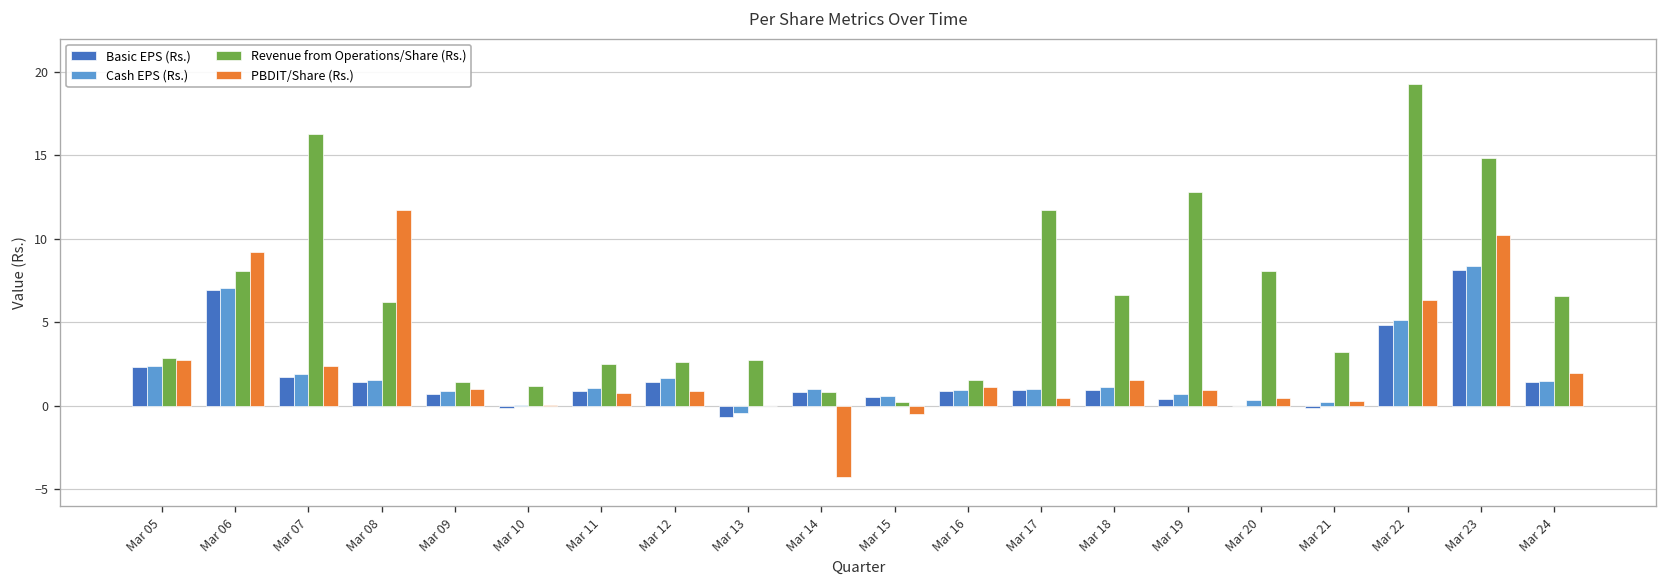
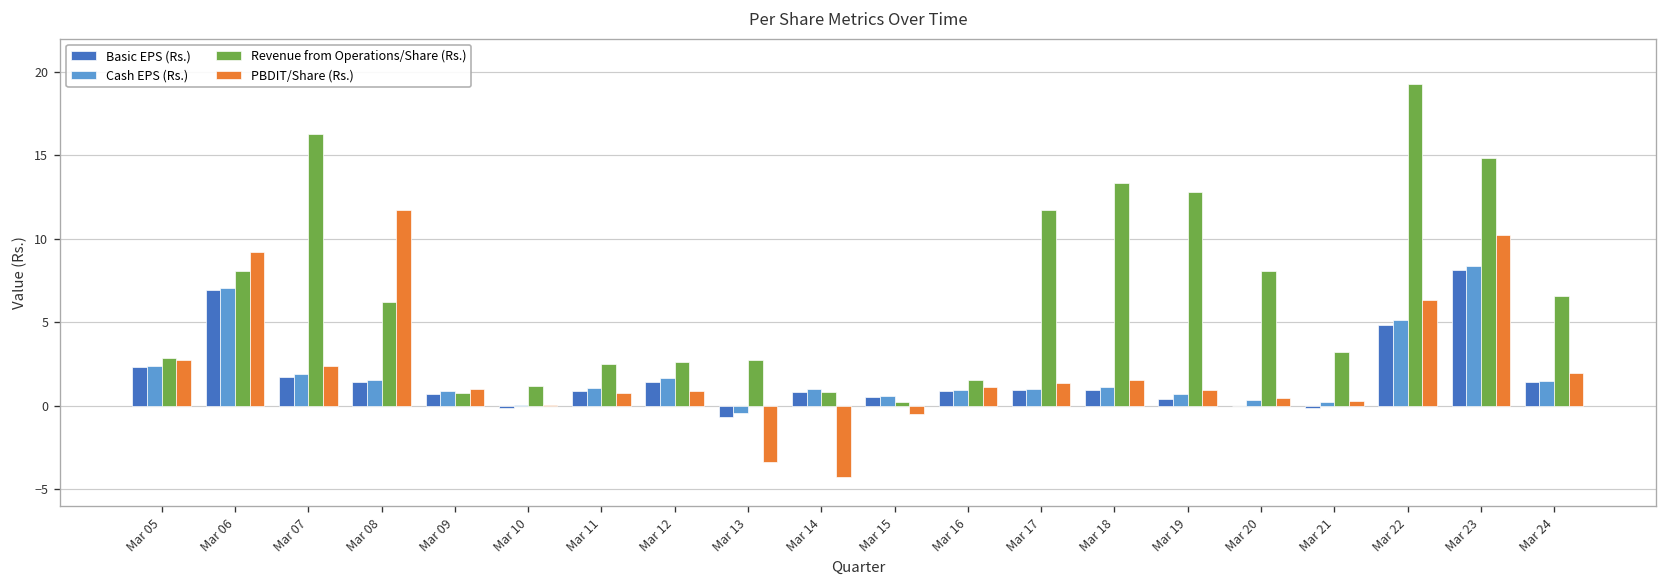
Revenue from Operations/Share (Rs.), Mar 09: 1.4 -> 0.7
PBDIT/Share (Rs.), Mar 13: 0.0 -> -3.3
PBDIT/Share (Rs.), Mar 17: 0.4 -> 1.3
Revenue from Operations/Share (Rs.), Mar 18: 6.7 -> 13.4
